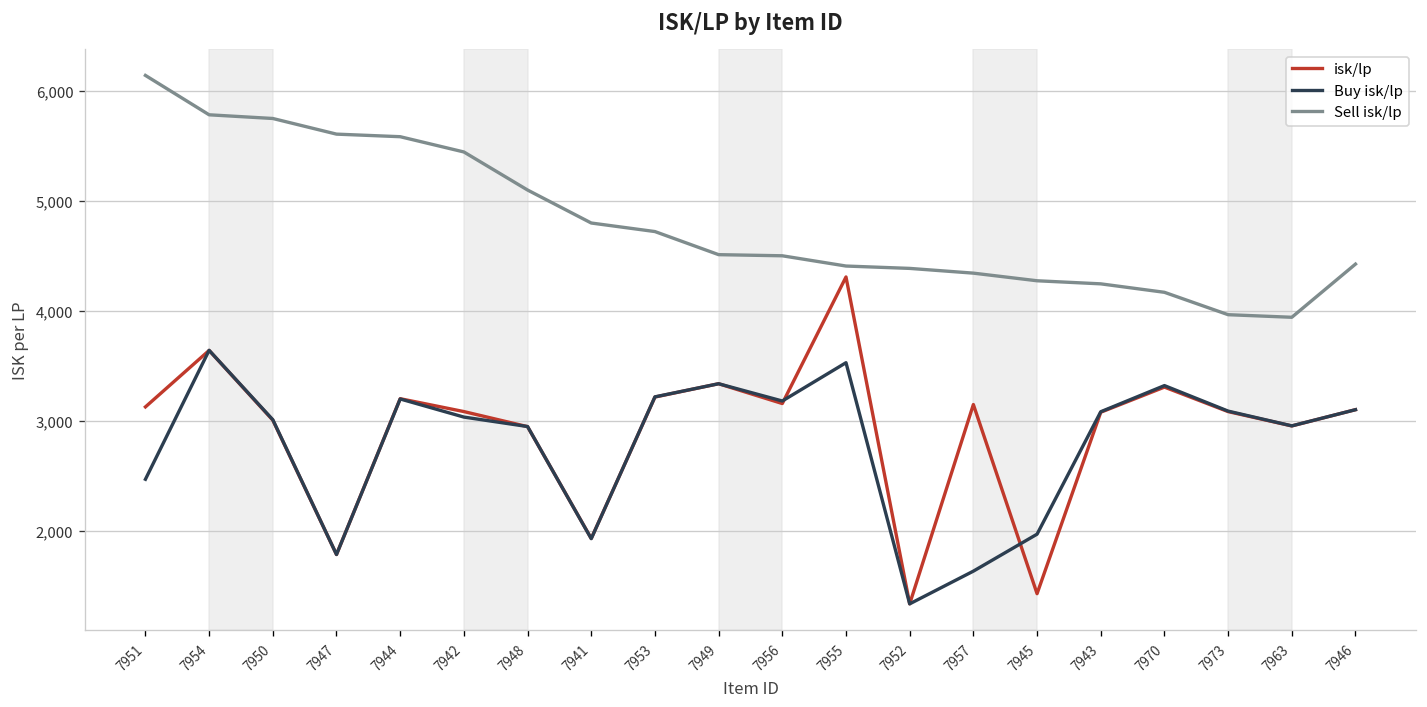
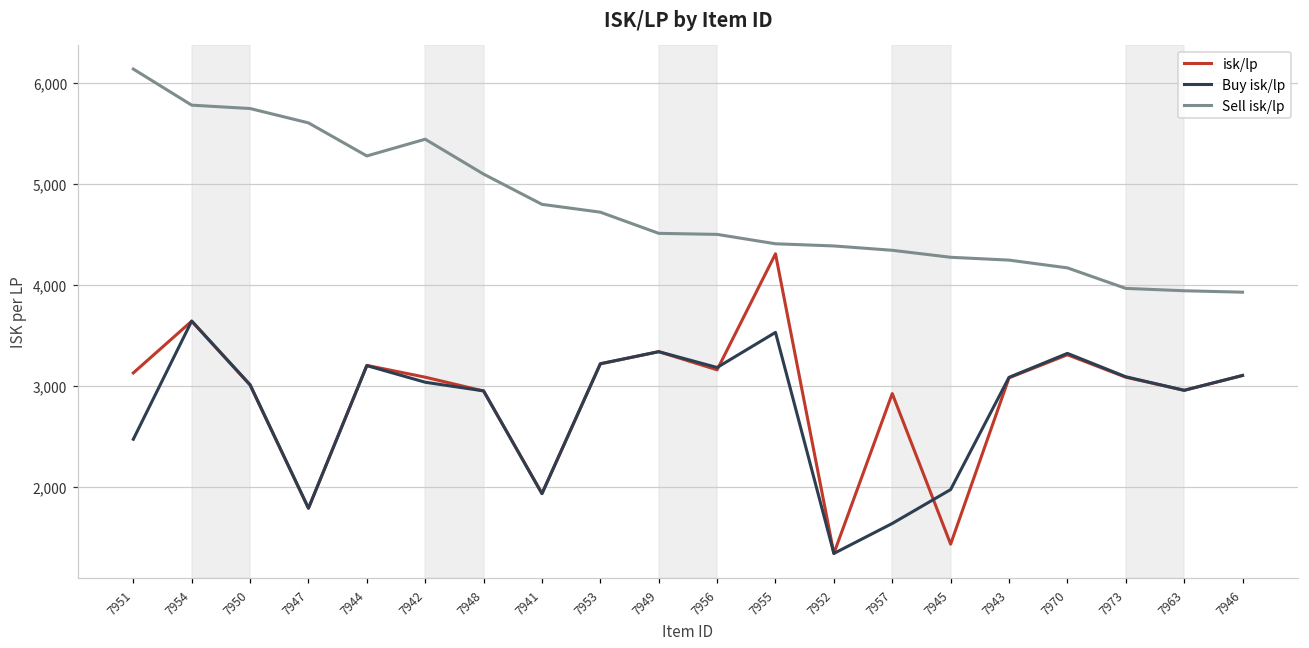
Sell isk/lp, 7944: 5,600 -> 5,300
isk/lp, 7957: 3,100 -> 2,900
Sell isk/lp, 7946: 4,400 -> 3,900
